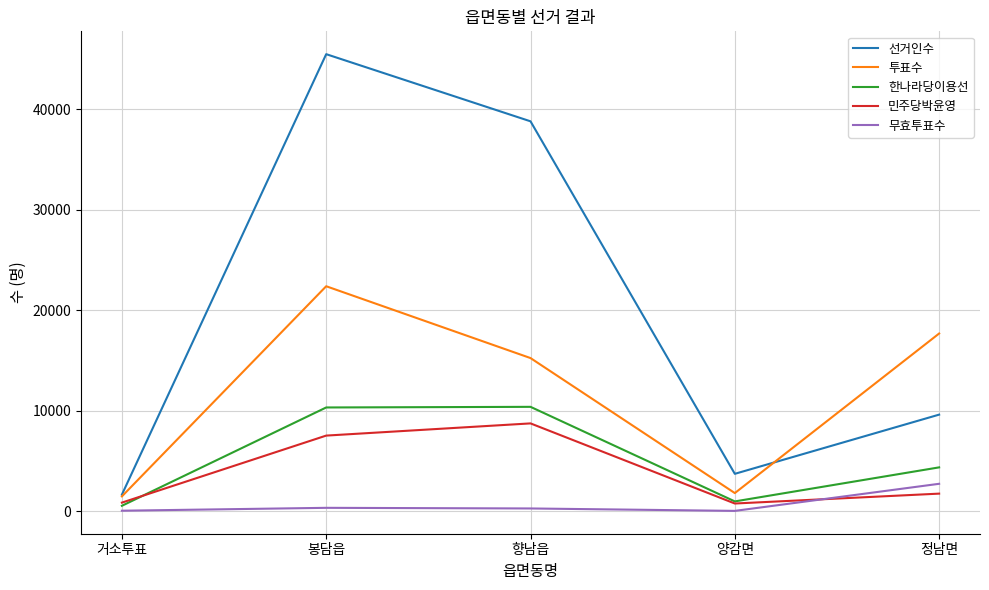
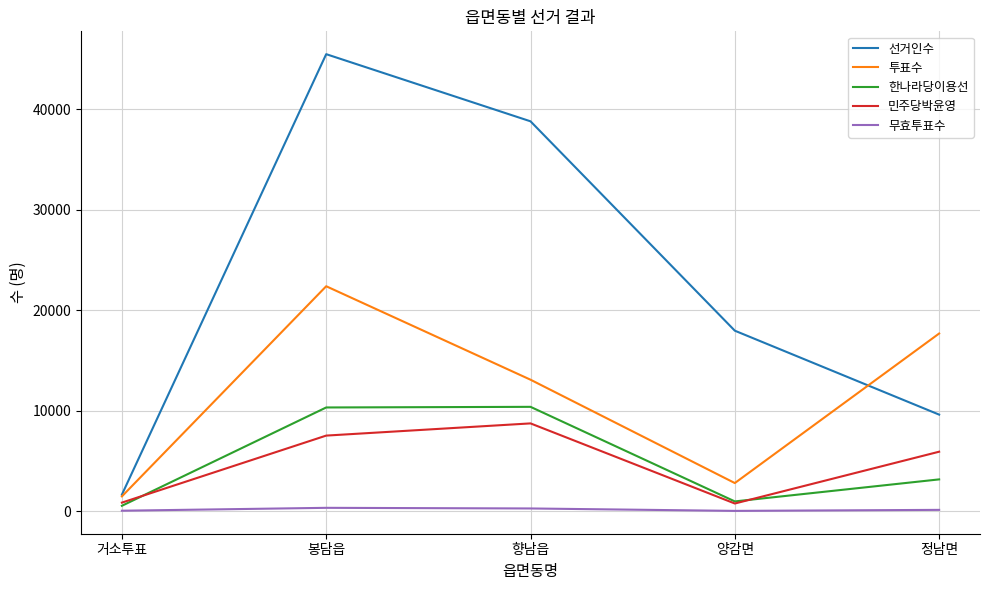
투표수, 향남읍: 15200 -> 13100
선거인수, 양감면: 3700 -> 18000
투표수, 양감면: 1800 -> 2800
한나라당이용선, 정남면: 4400 -> 3200
민주당박윤영, 정남면: 1800 -> 5900
무효투표수, 정남면: 2700 -> 100
